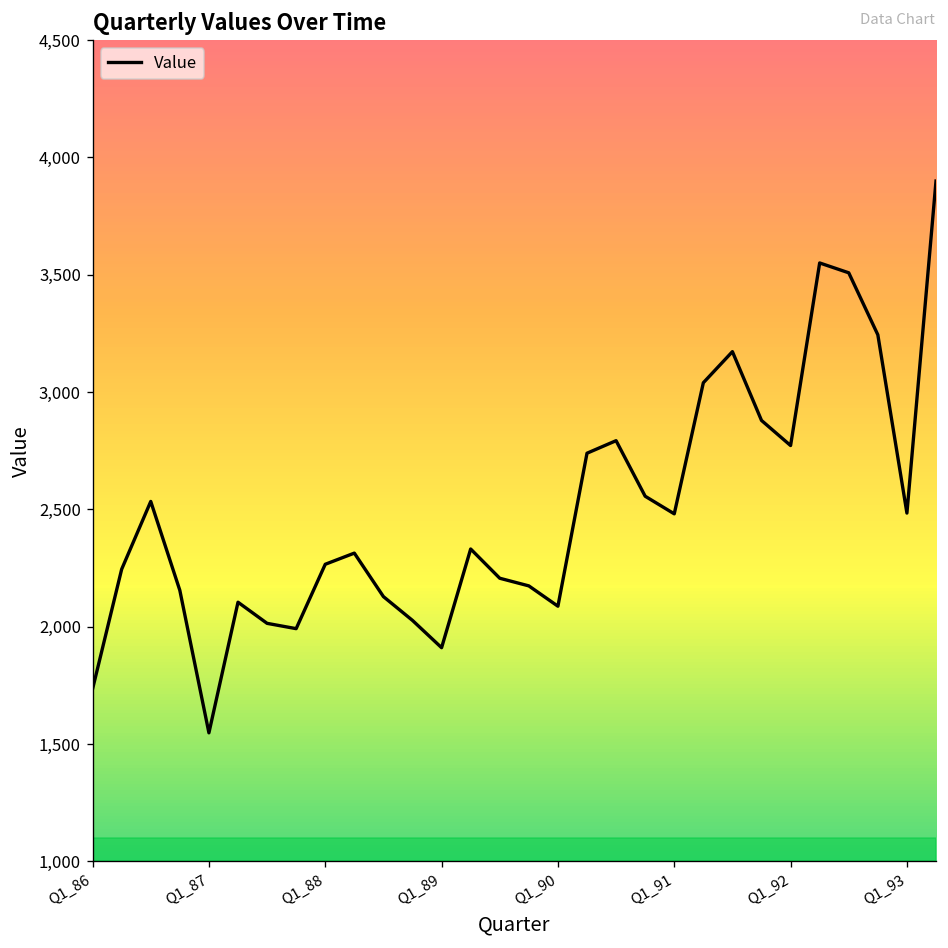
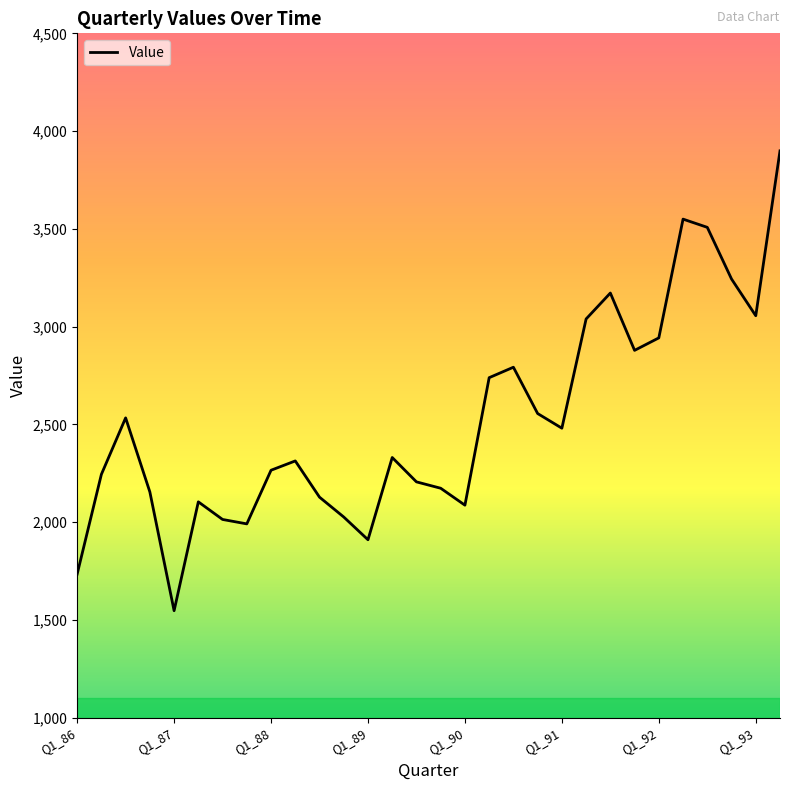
Q1_92: 2,770 -> 2,940
Q1_93: 2,480 -> 3,060
